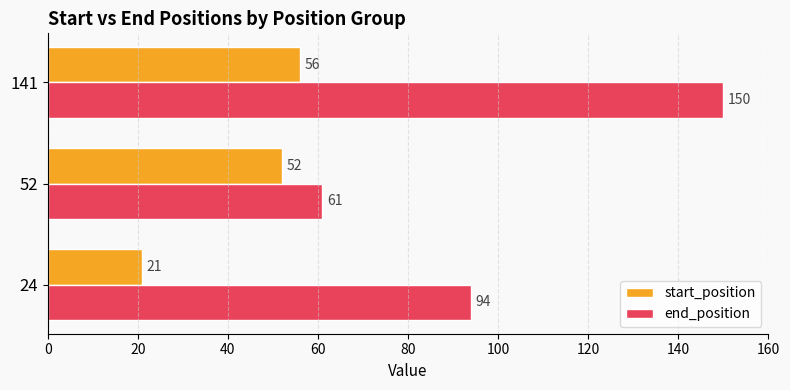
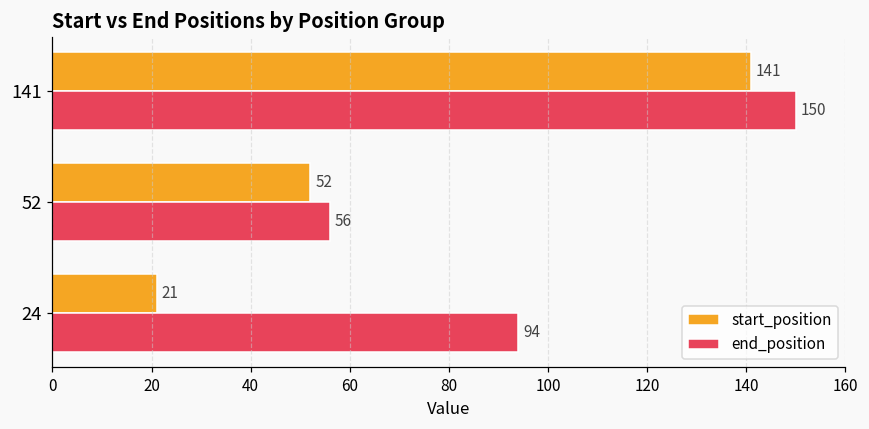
start_position, 141: 56 -> 141
end_position, 52: 61 -> 56
